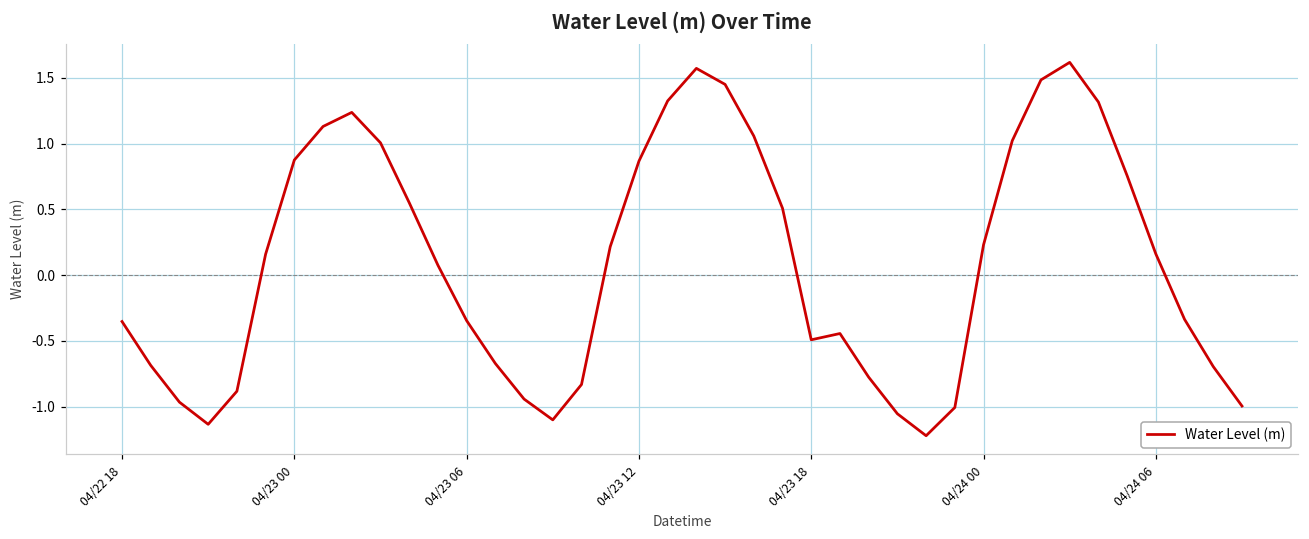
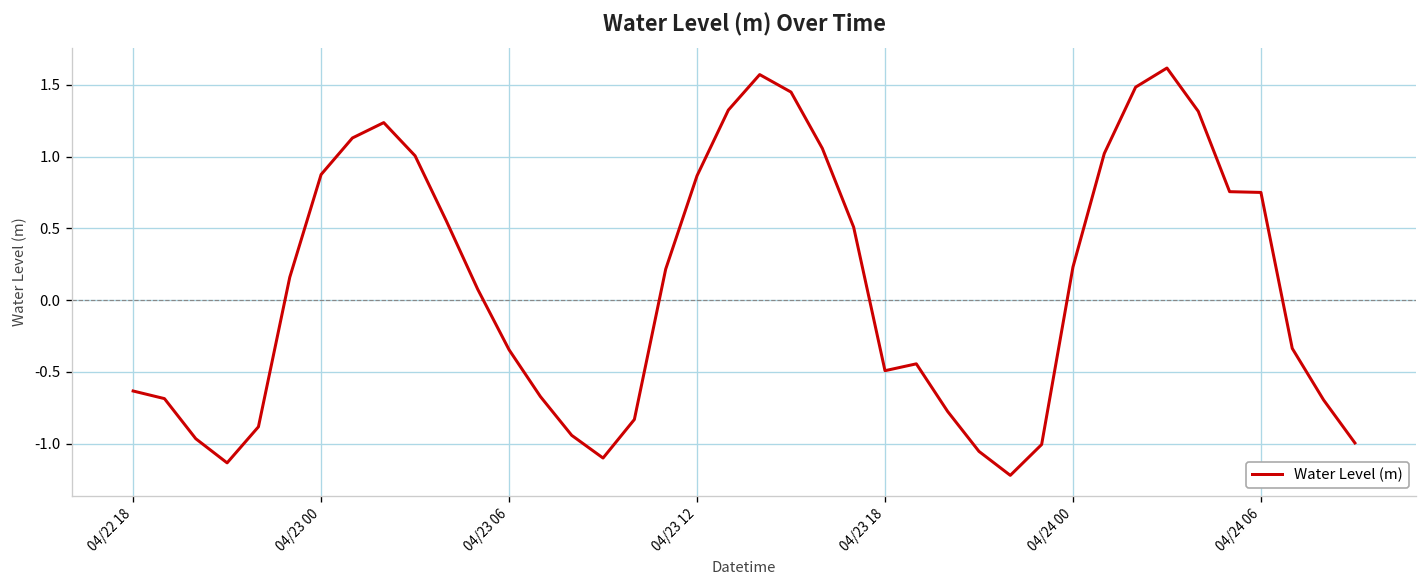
04/22 18: -0.35 -> -0.63
04/24 06: 0.16 -> 0.75
